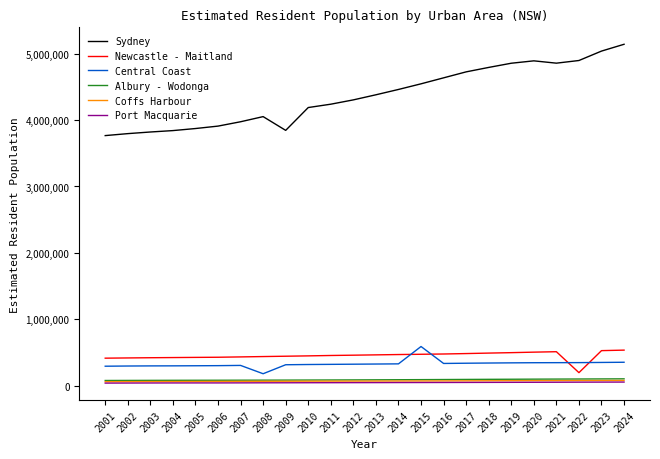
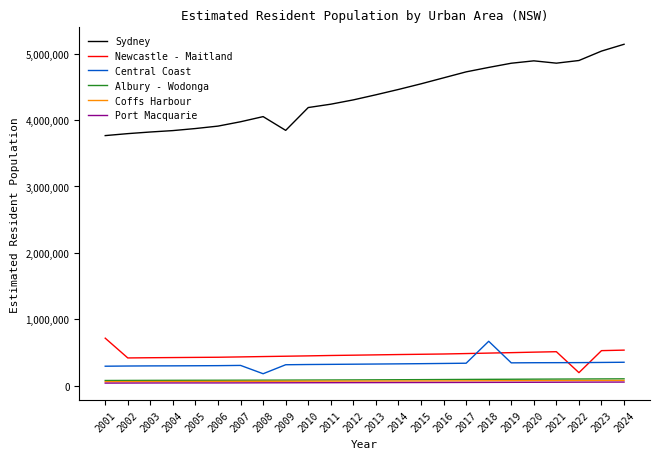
Newcastle - Maitland, 2001: 400,000 -> 700,000
Central Coast, 2015: 600,000 -> 300,000
Central Coast, 2018: 300,000 -> 700,000
